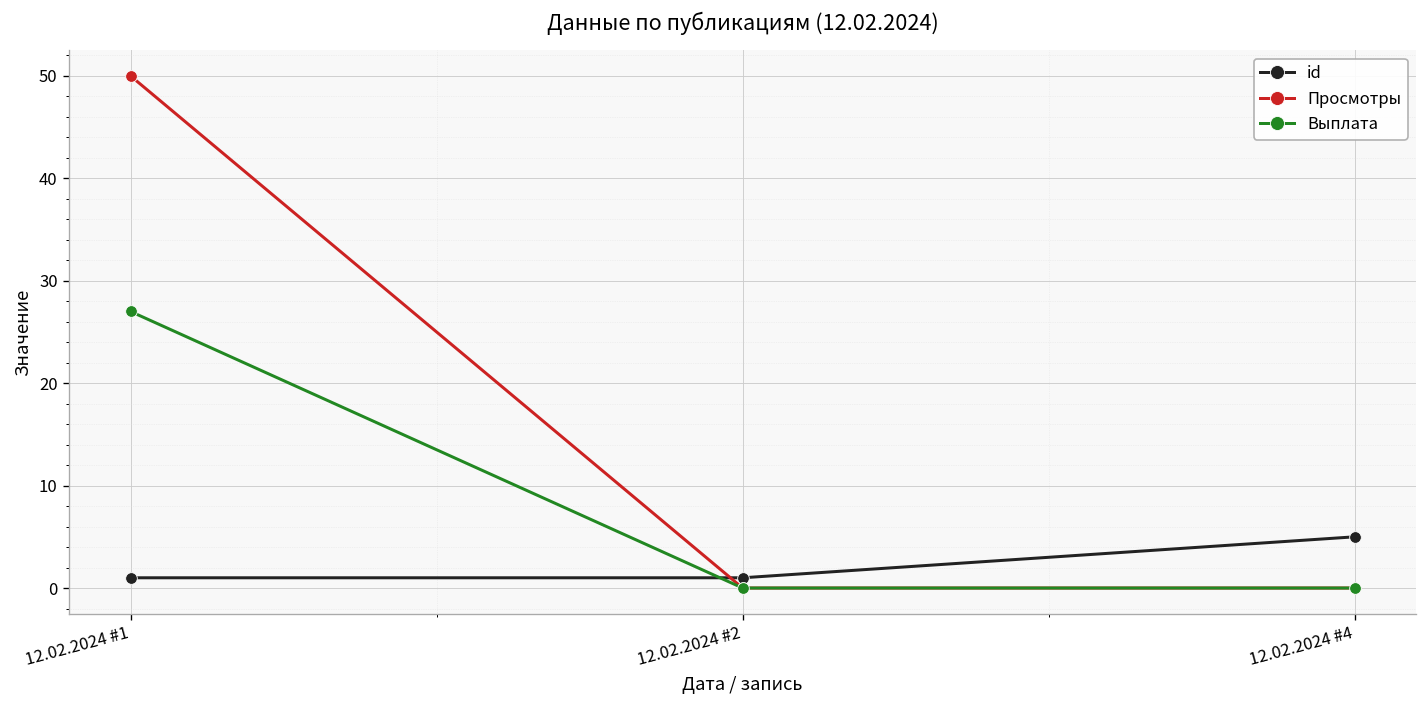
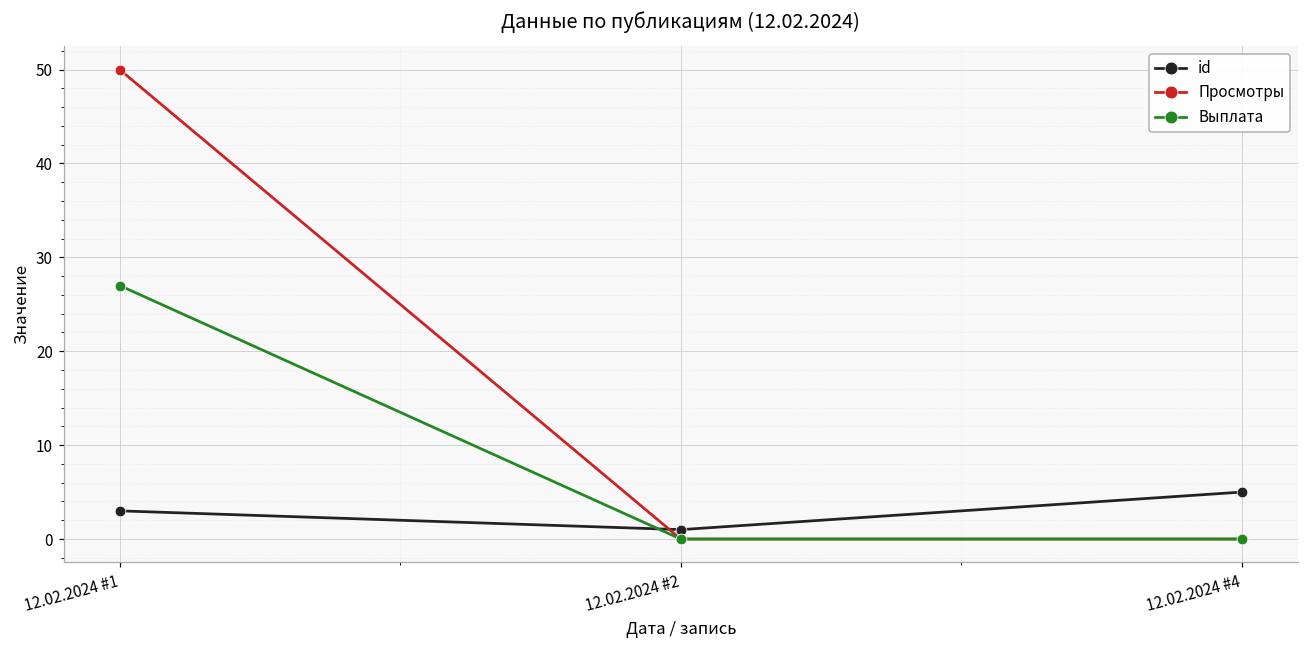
id, 12.02.2024 #1: 1 -> 3
